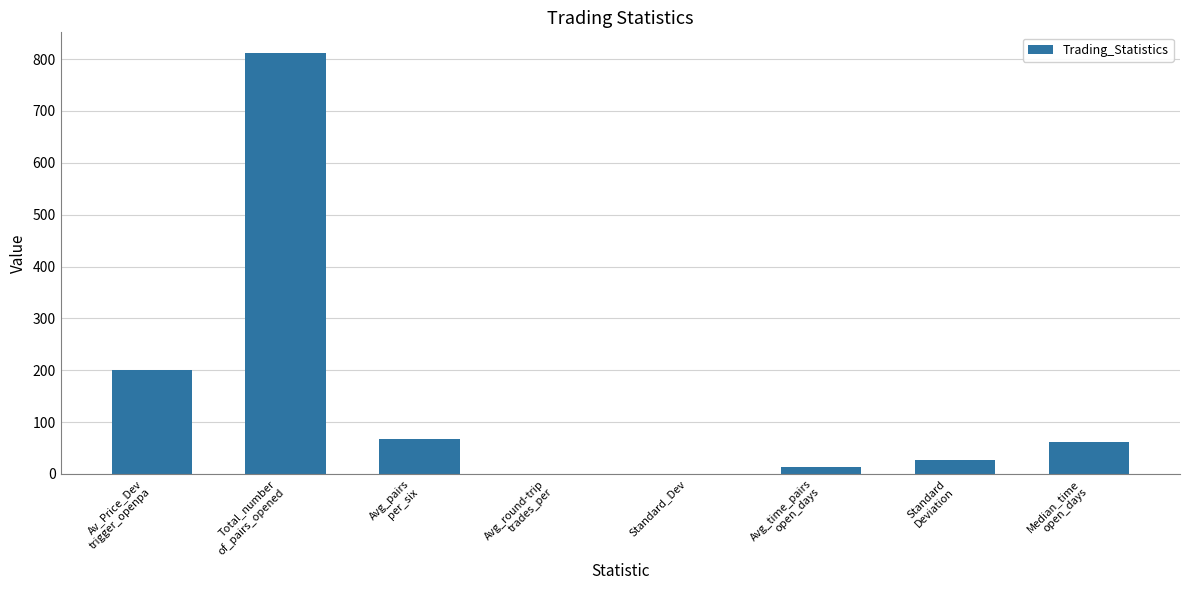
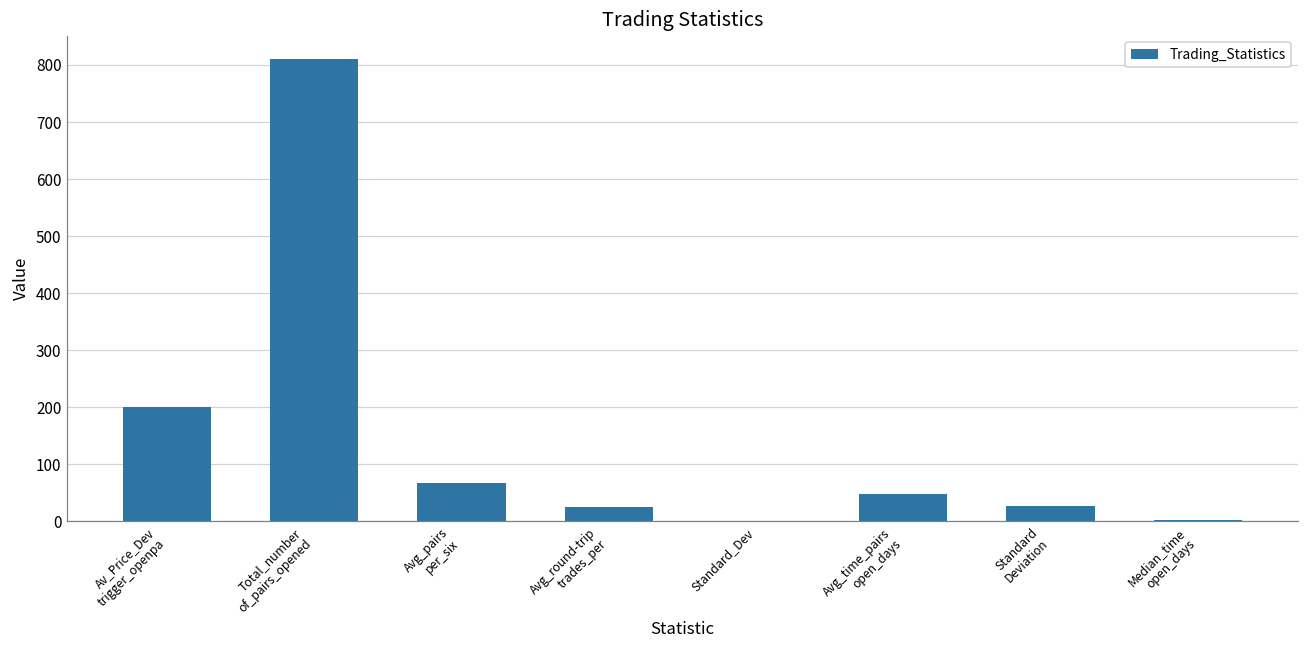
Avg_round-trip trades_per: 0 -> 30
Avg_time_pairs open_days: 10 -> 50
Median_time open_days: 60 -> 0
